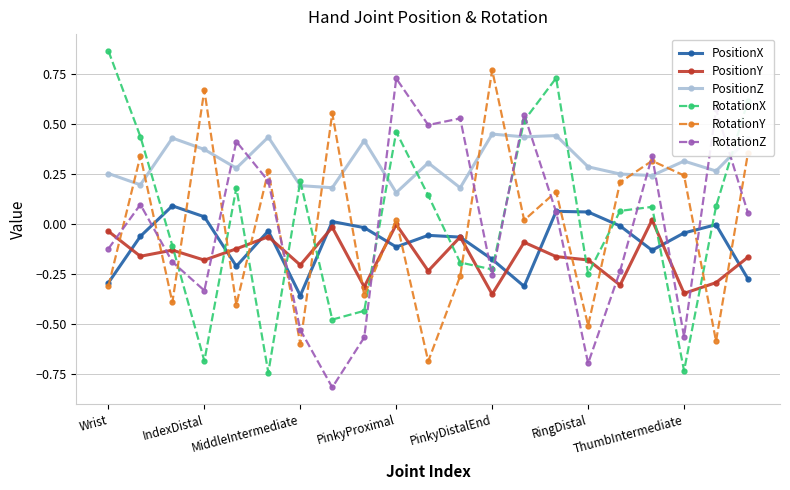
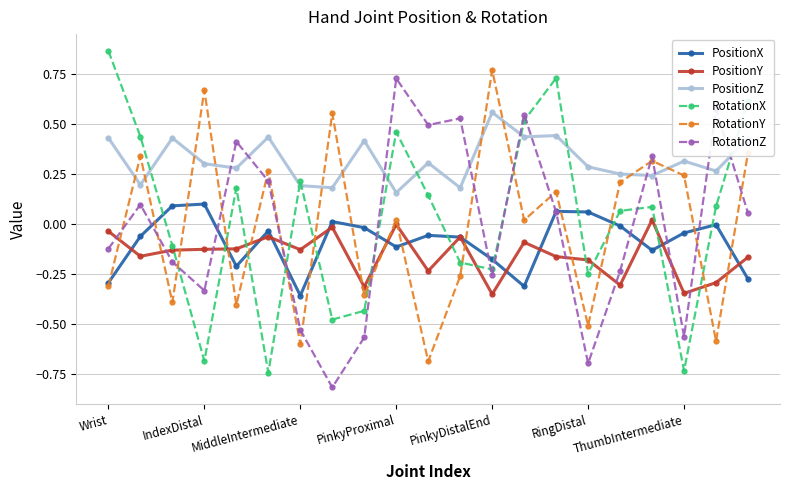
PositionZ, Wrist: 0.25 -> 0.43
PositionX, IndexDistal: 0.04 -> 0.10
PositionY, IndexDistal: -0.18 -> -0.13
PositionZ, IndexDistal: 0.37 -> 0.30
PositionY, MiddleIntermediate: -0.21 -> -0.13
PositionZ, PinkyDistalEnd: 0.45 -> 0.56
